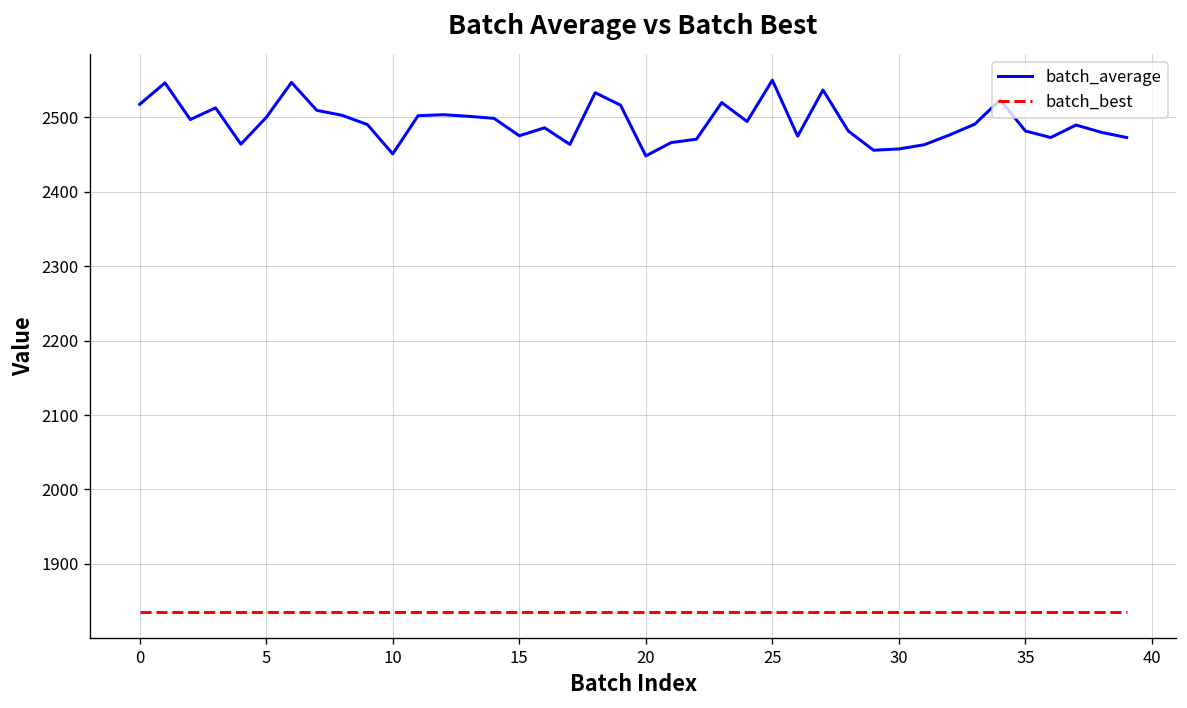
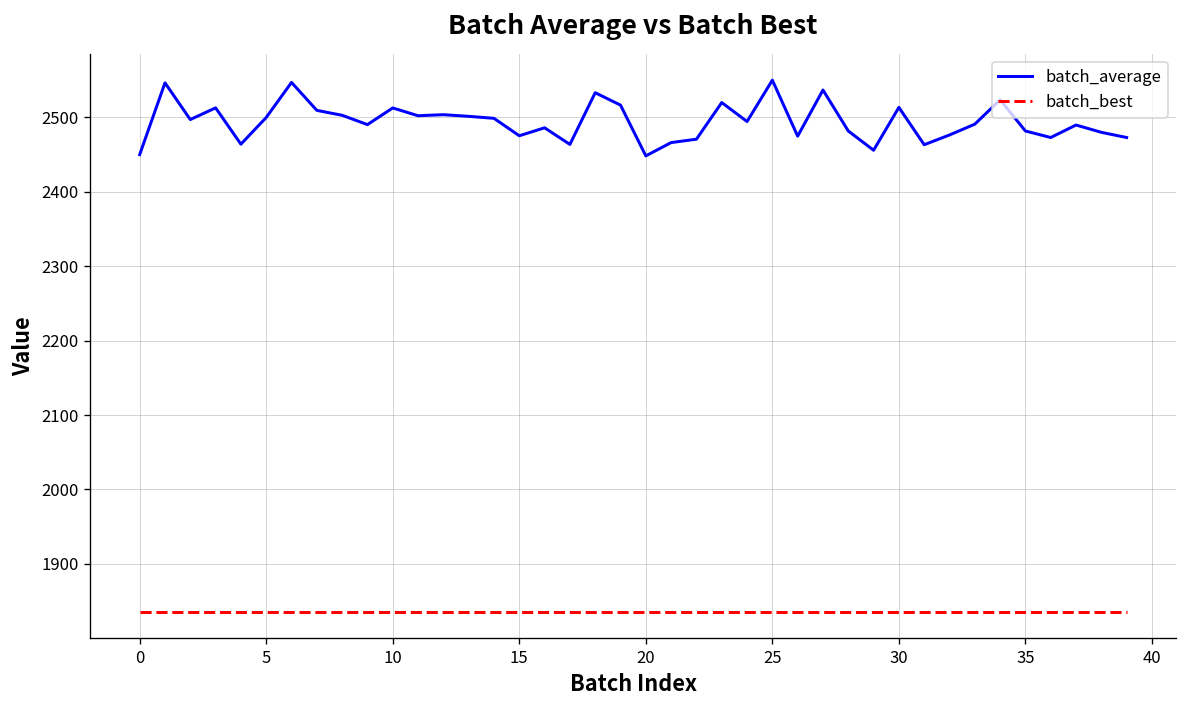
batch_average, 0: 2520 -> 2450
batch_average, 10: 2450 -> 2510
batch_average, 30: 2460 -> 2510
